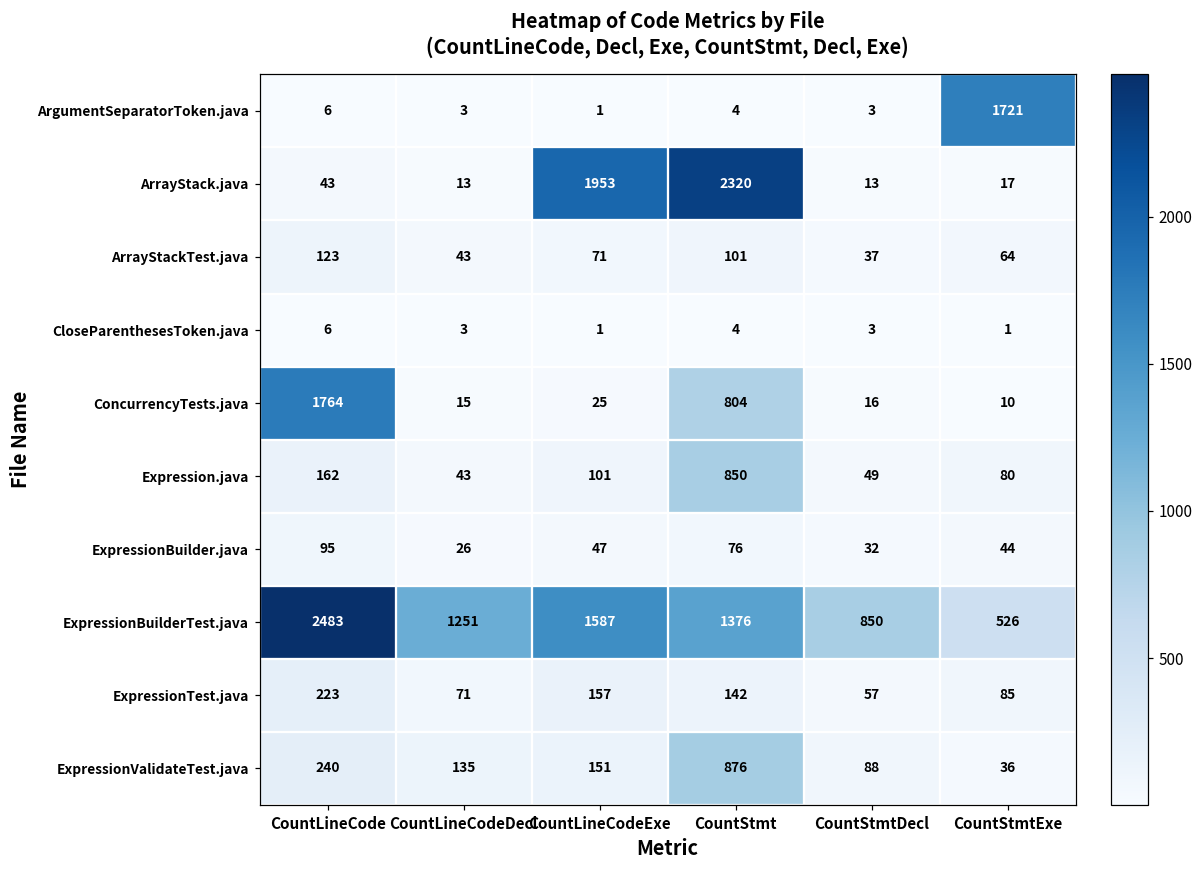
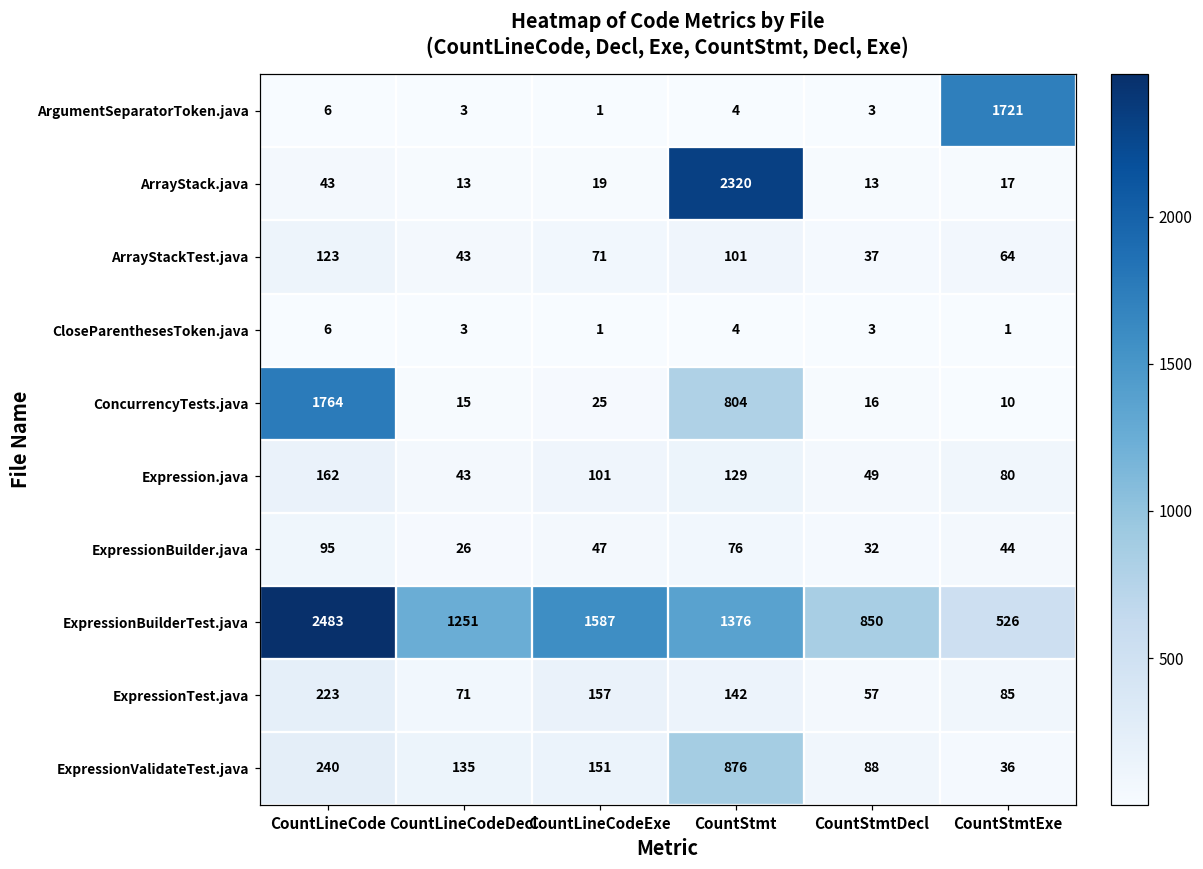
ArrayStack.java, CountLineCodeExe: 1953 -> 19
Expression.java, CountStmt: 850 -> 129
